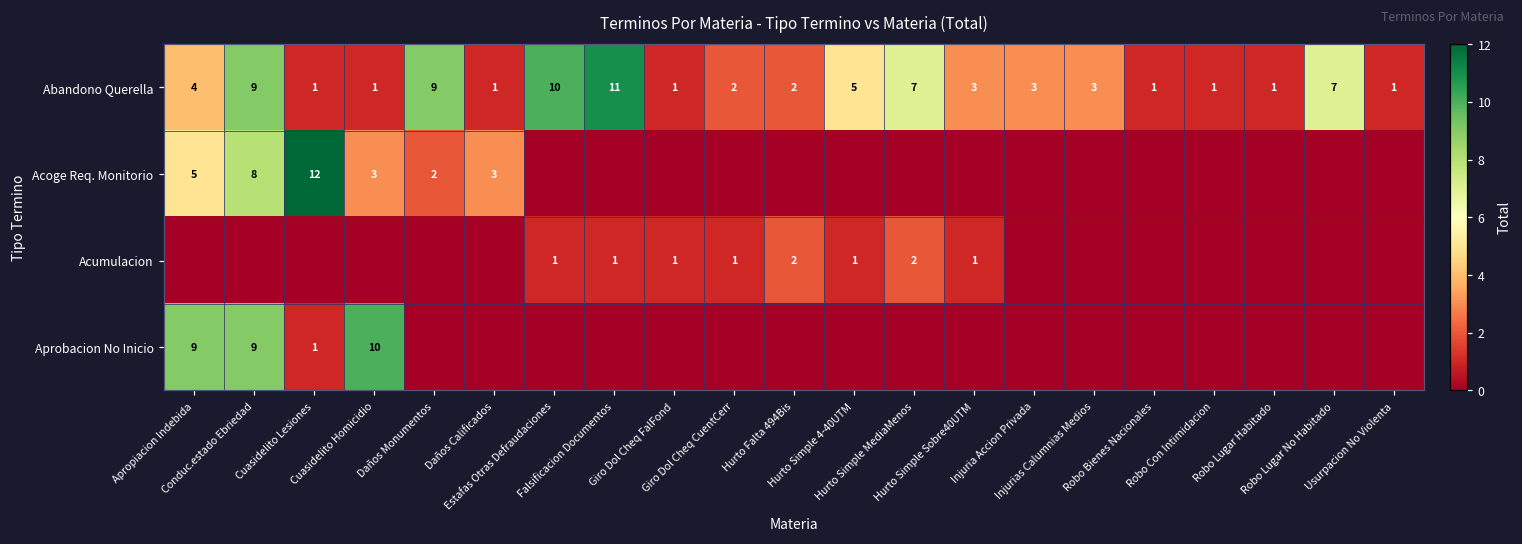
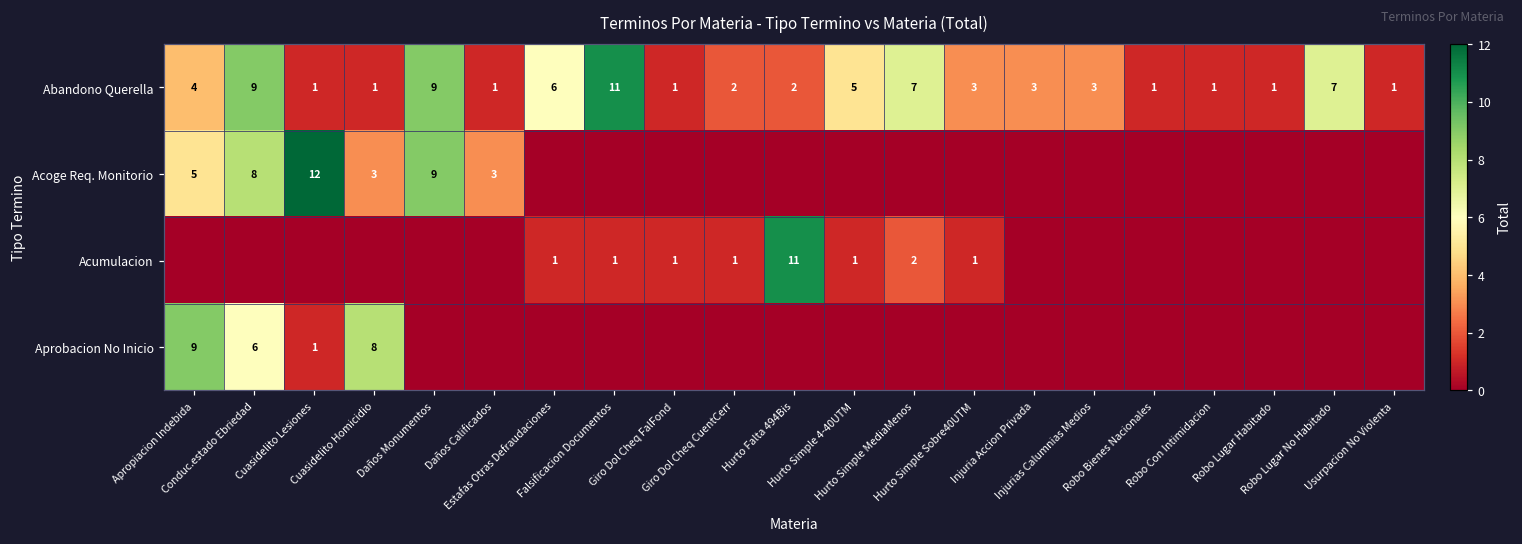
Abandono Querella, Estafas Otras Defraudaciones: 10 -> 6
Acoge Req. Monitorio, Daños Monumentos: 2 -> 9
Acumulacion, Hurto Falta 494Bis: 2 -> 11
Aprobacion No Inicio, Conduc.estado Ebriedad: 9 -> 6
Aprobacion No Inicio, Cuasidelito Homicidio: 10 -> 8
